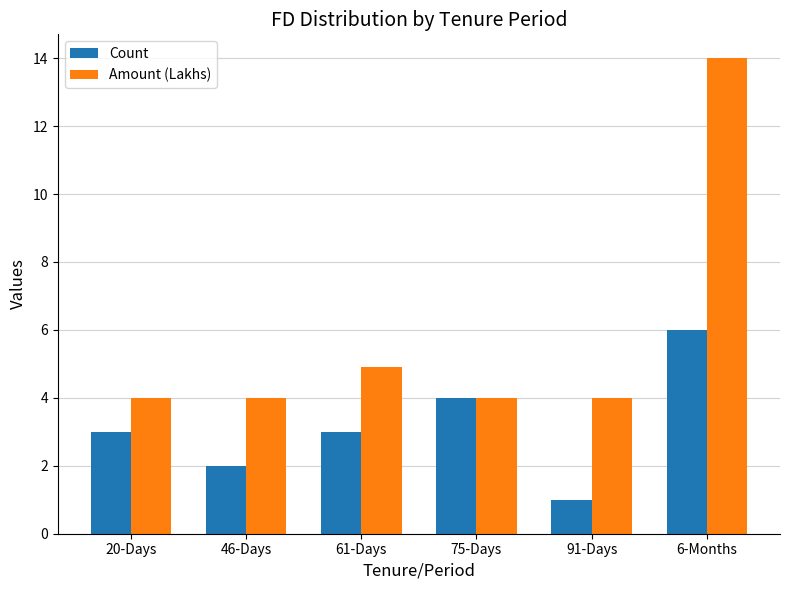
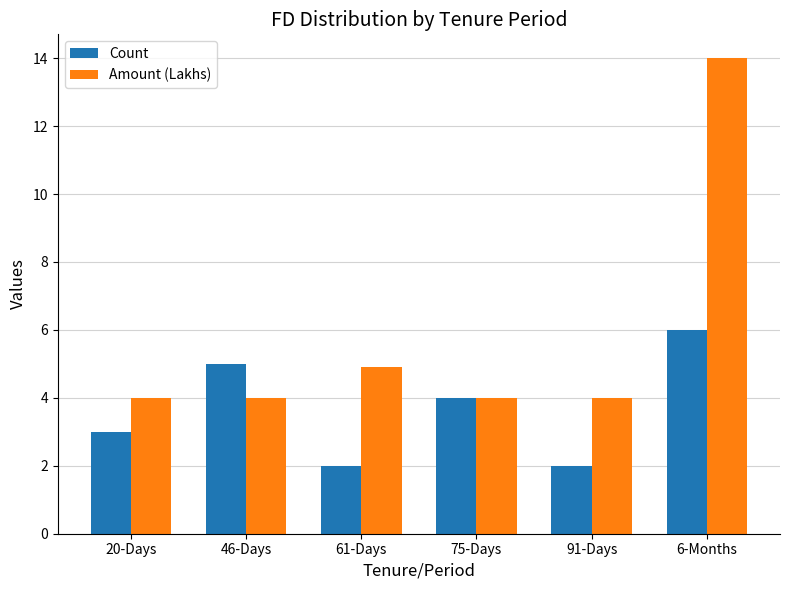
Count, 46-Days: 2 -> 5
Count, 61-Days: 3 -> 2
Count, 91-Days: 1 -> 2
